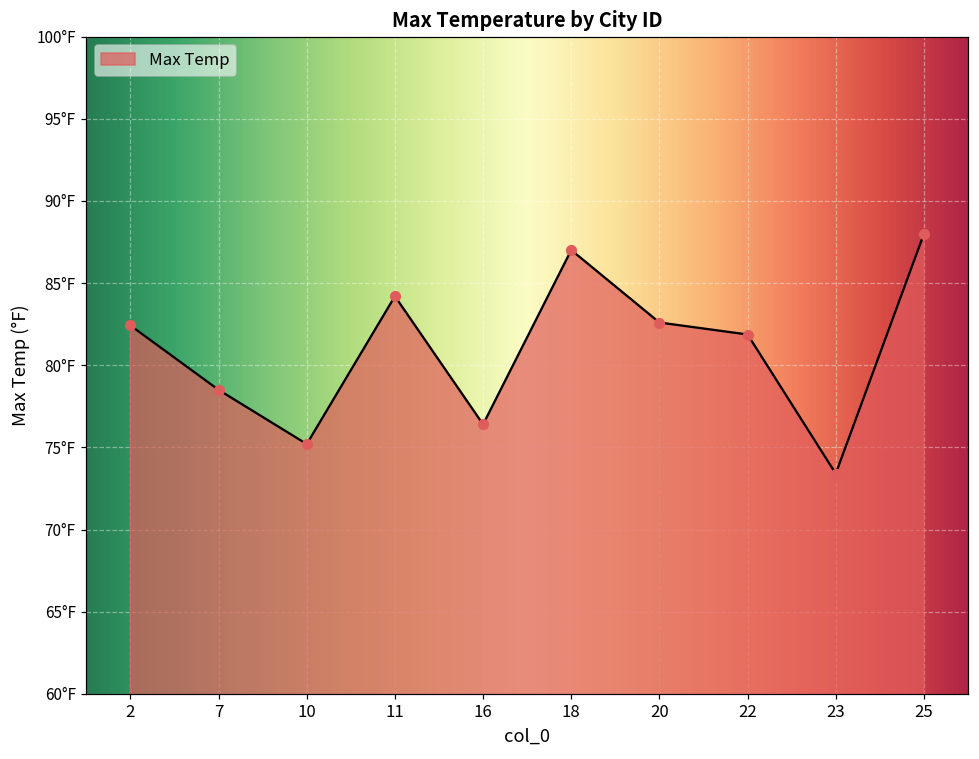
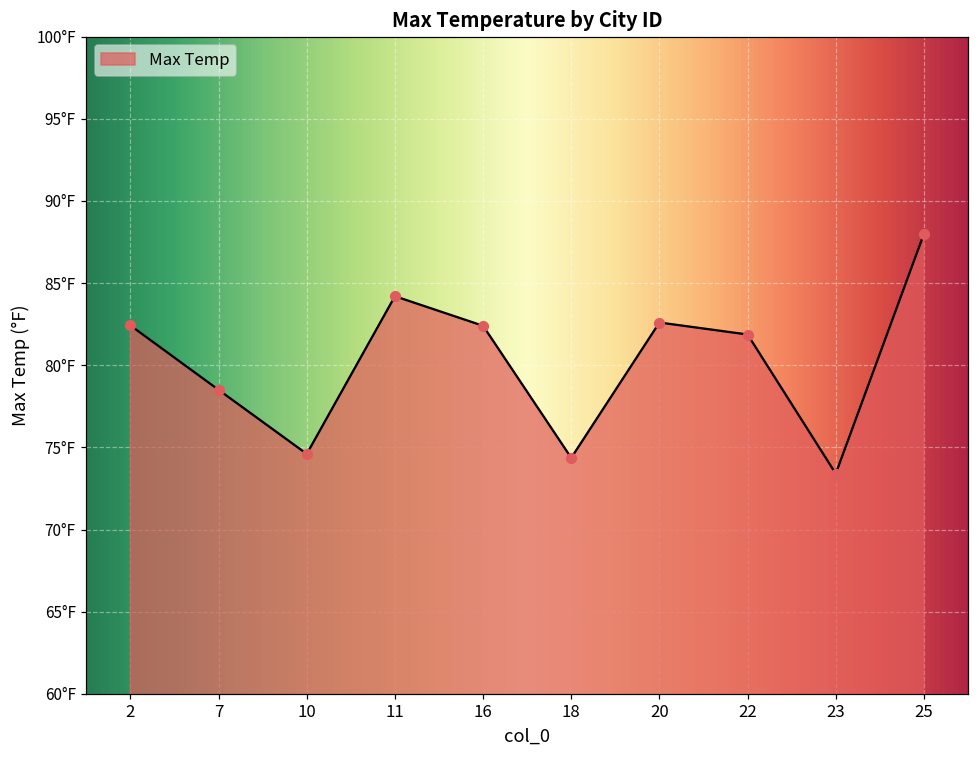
10: 75.2°F -> 74.6°F
16: 76.4°F -> 82.4°F
18: 87.0°F -> 74.4°F
